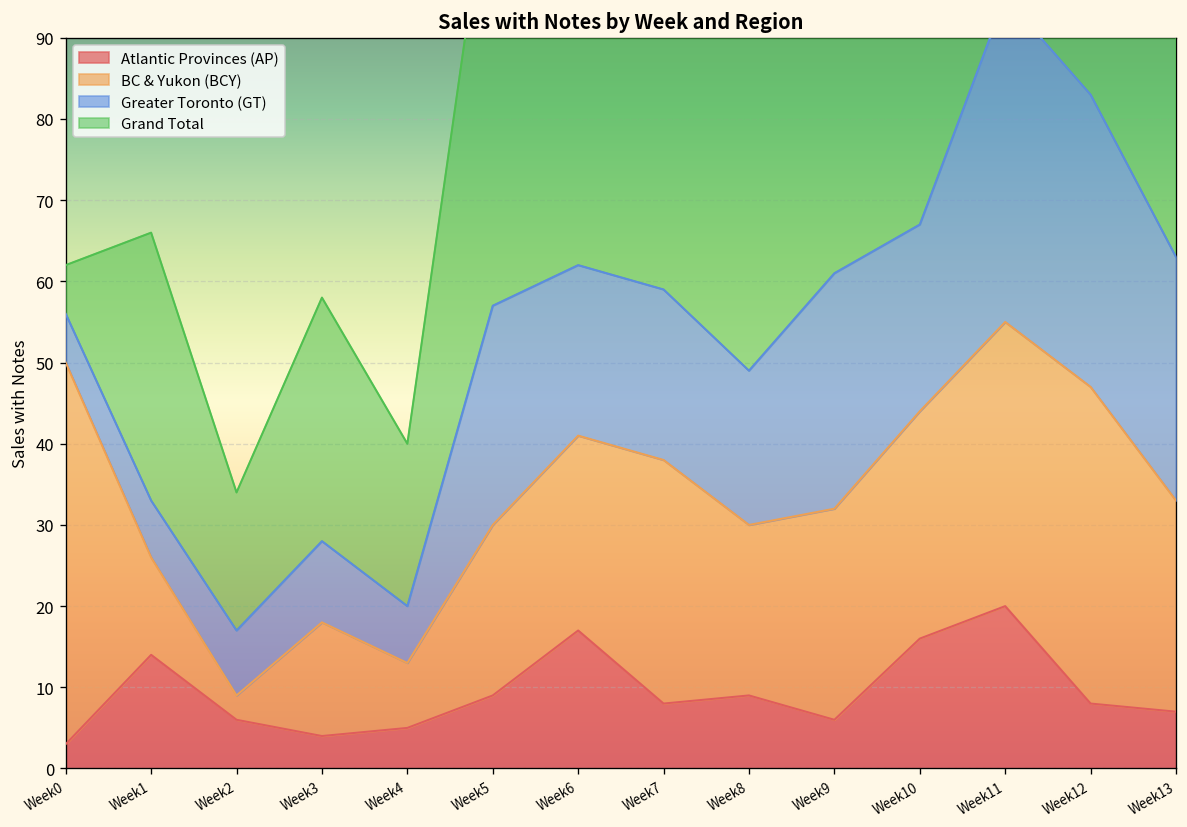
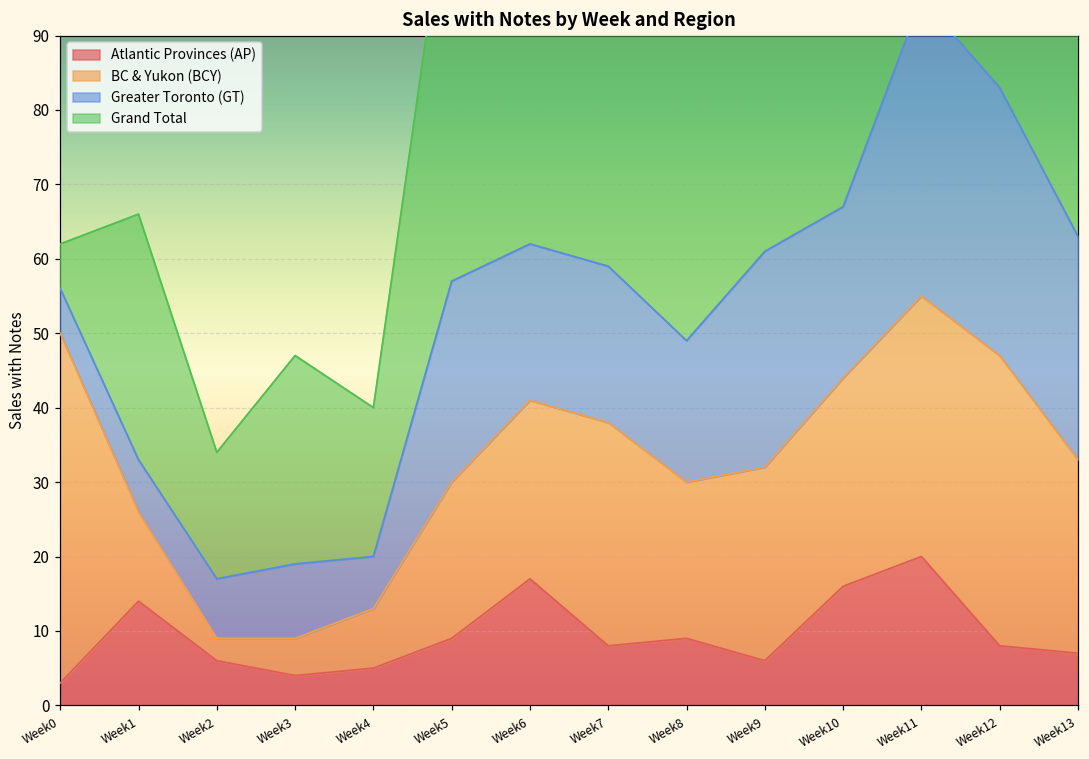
BC & Yukon (BCY), Week3: 14 -> 5
Grand Total, Week3: 30 -> 28
